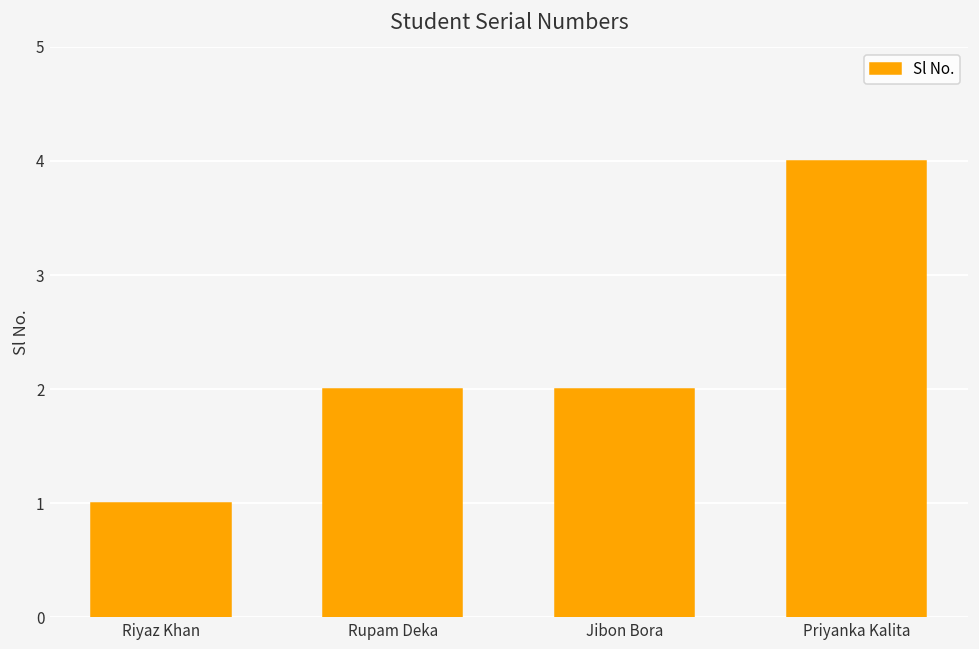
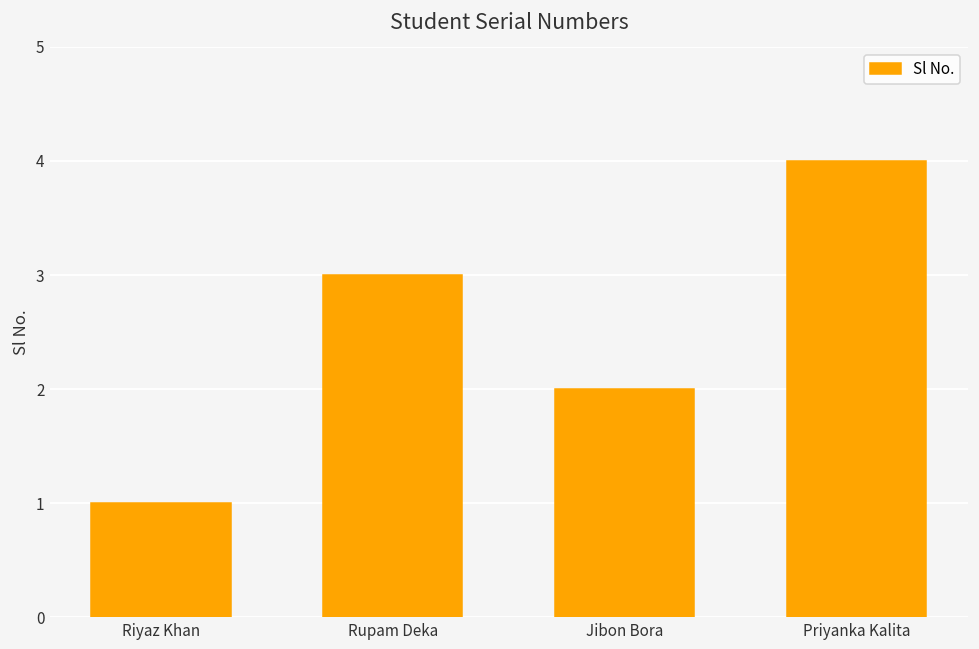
Rupam Deka: 2 -> 3
